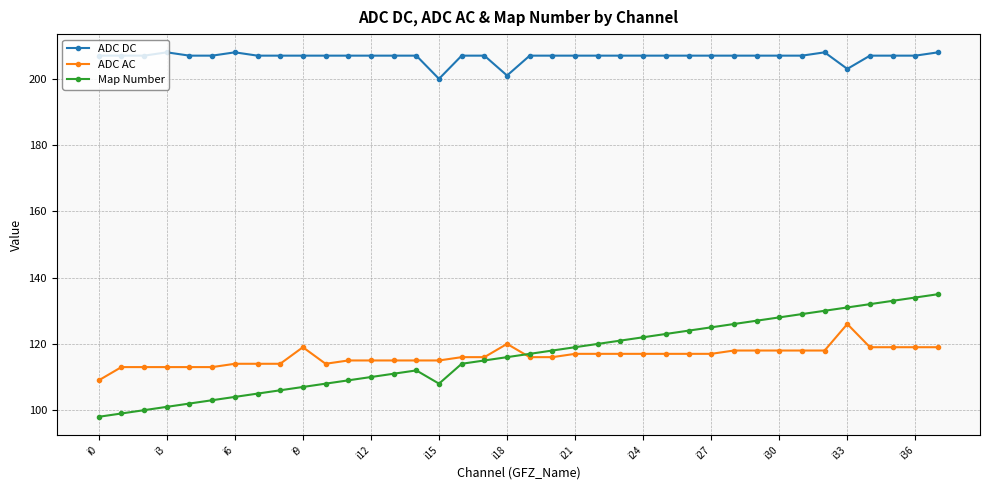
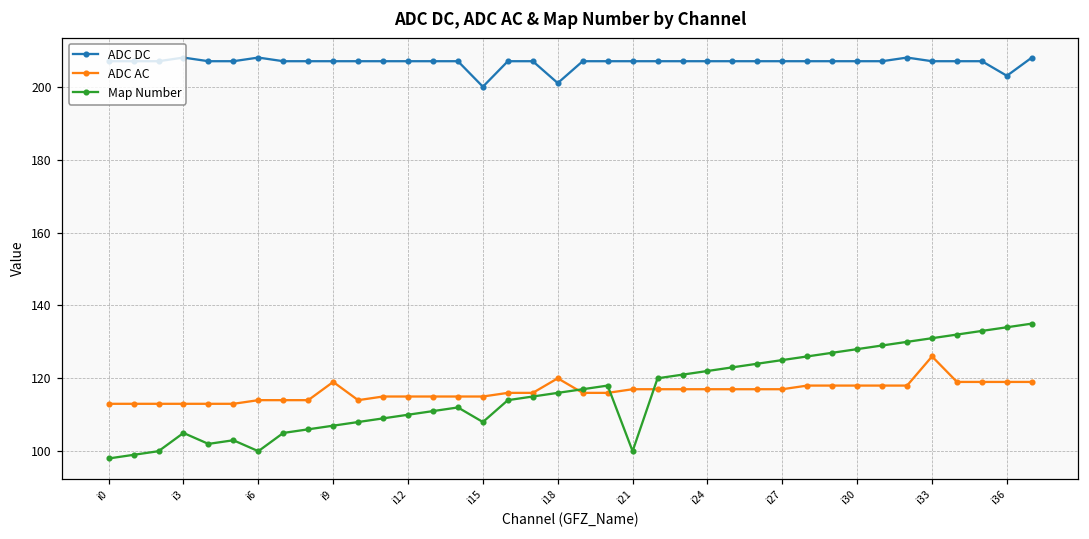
ADC AC, i0: 109 -> 113
Map Number, i3: 101 -> 105
Map Number, i6: 104 -> 100
Map Number, i21: 119 -> 100
ADC DC, i33: 203 -> 207
ADC DC, i36: 207 -> 203
